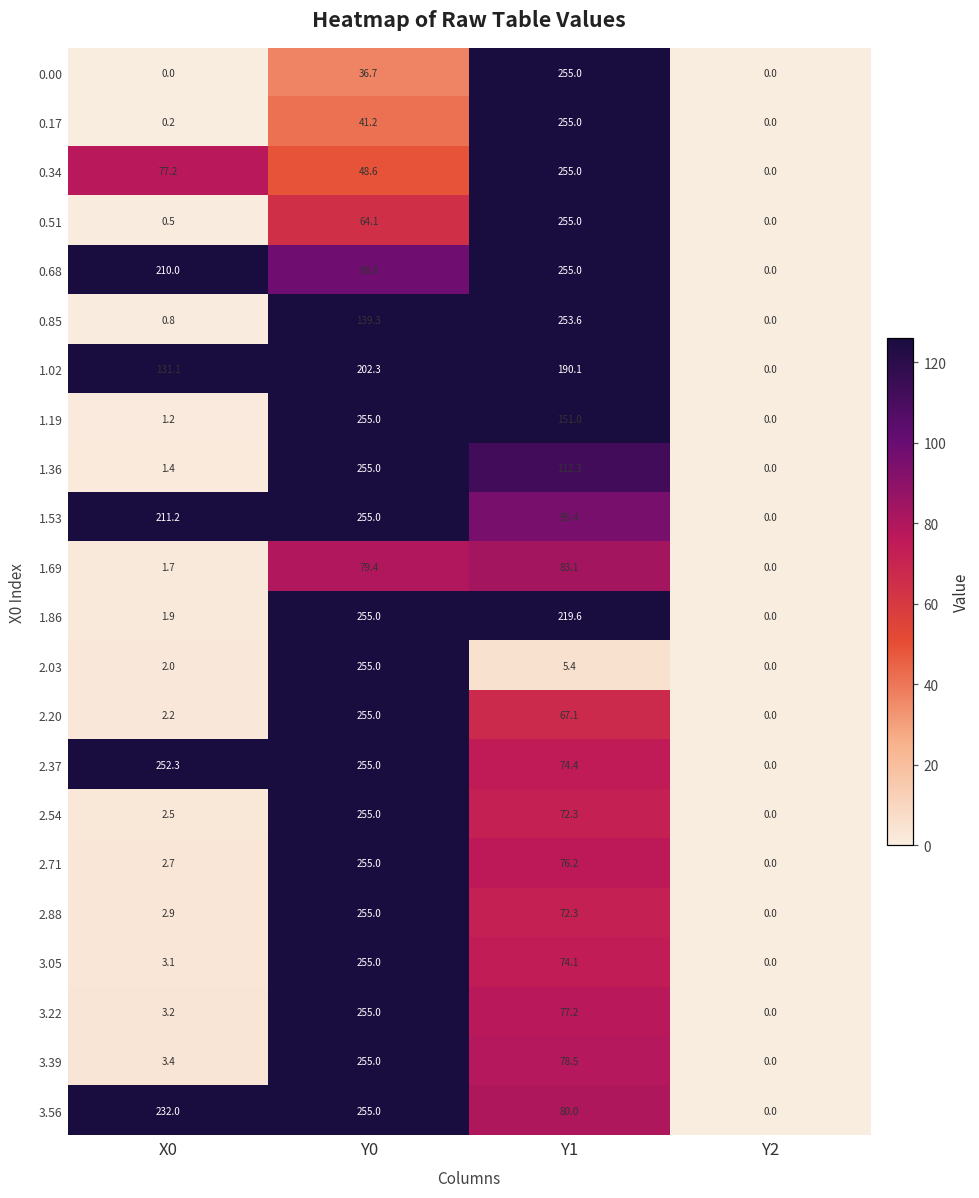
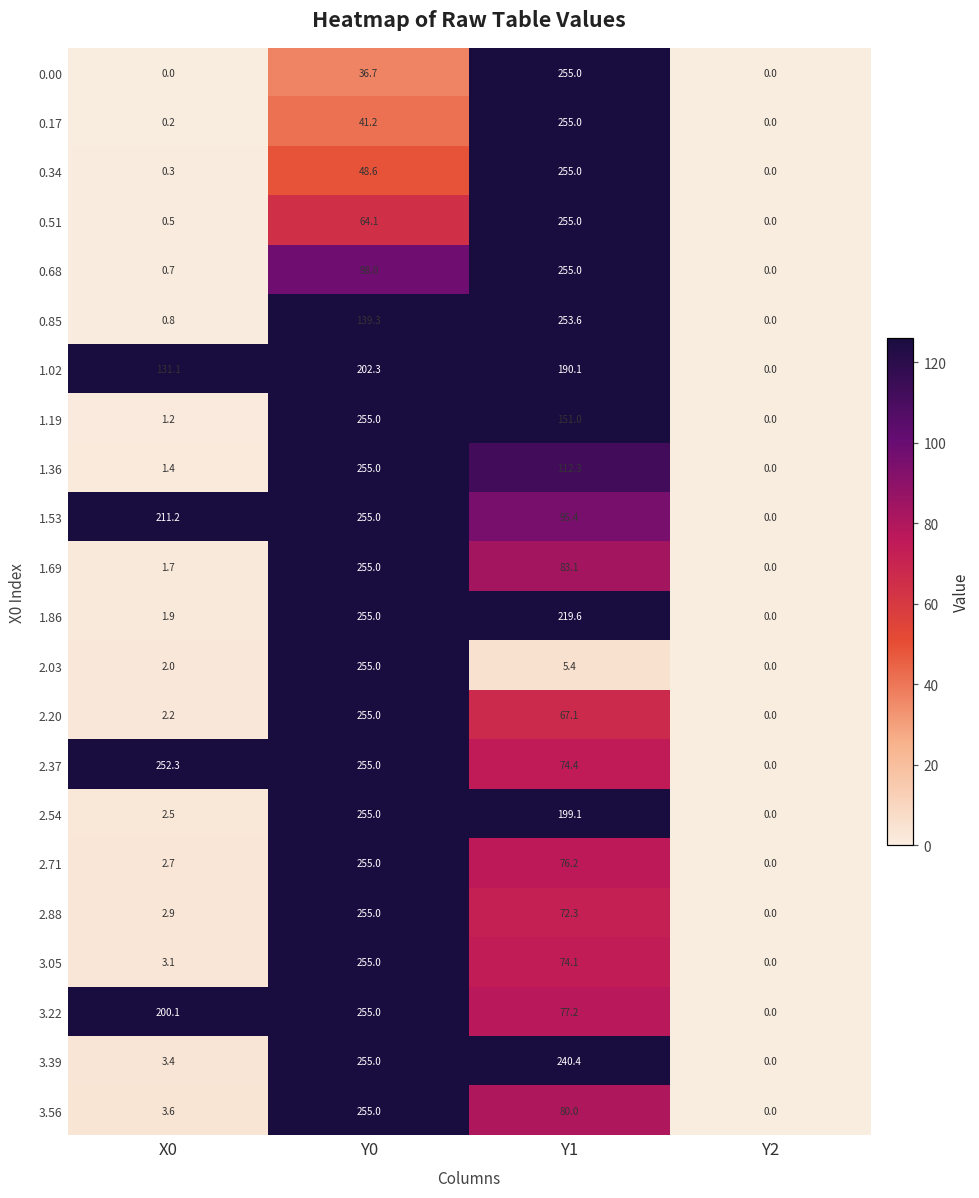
0.34, X0: 77.2 -> 0.3
0.68, X0: 210.0 -> 0.7
1.69, Y0: 79.4 -> 255.0
2.54, Y1: 72.3 -> 199.1
3.22, X0: 3.2 -> 200.1
3.39, Y1: 78.5 -> 240.4
3.56, X0: 232.0 -> 3.6
